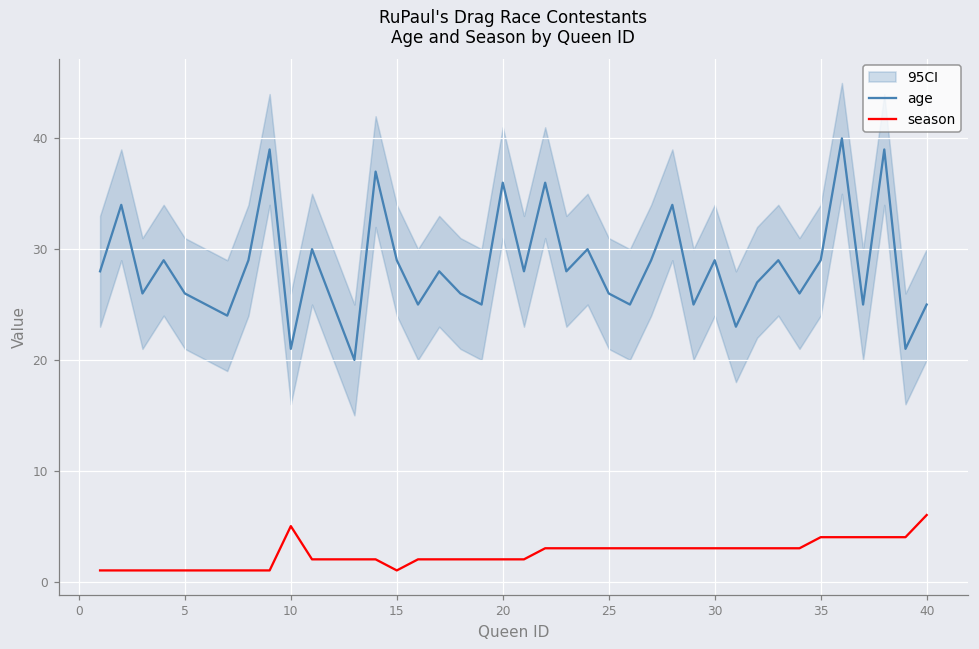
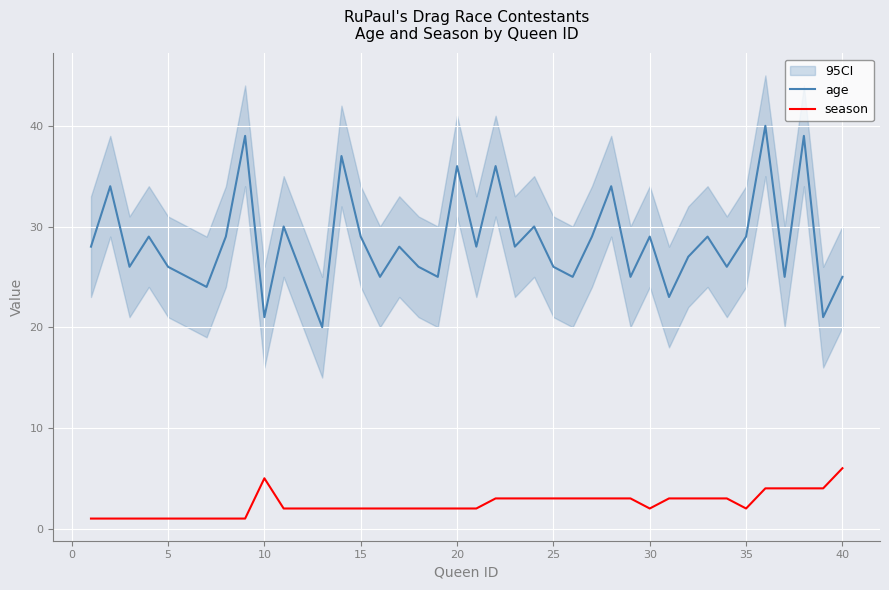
season, 15: 1 -> 2
season, 30: 3 -> 2
season, 35: 4 -> 2
